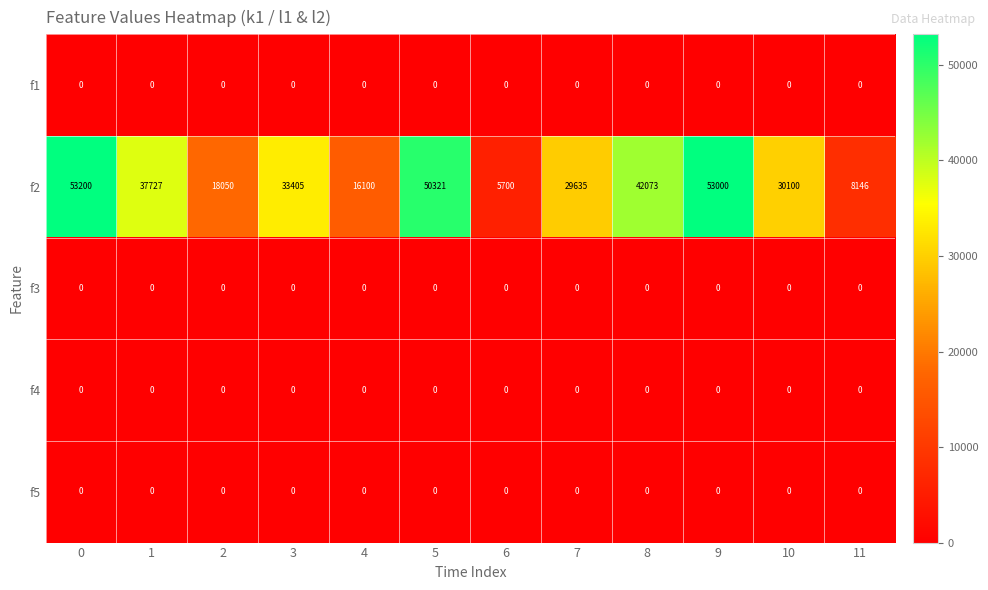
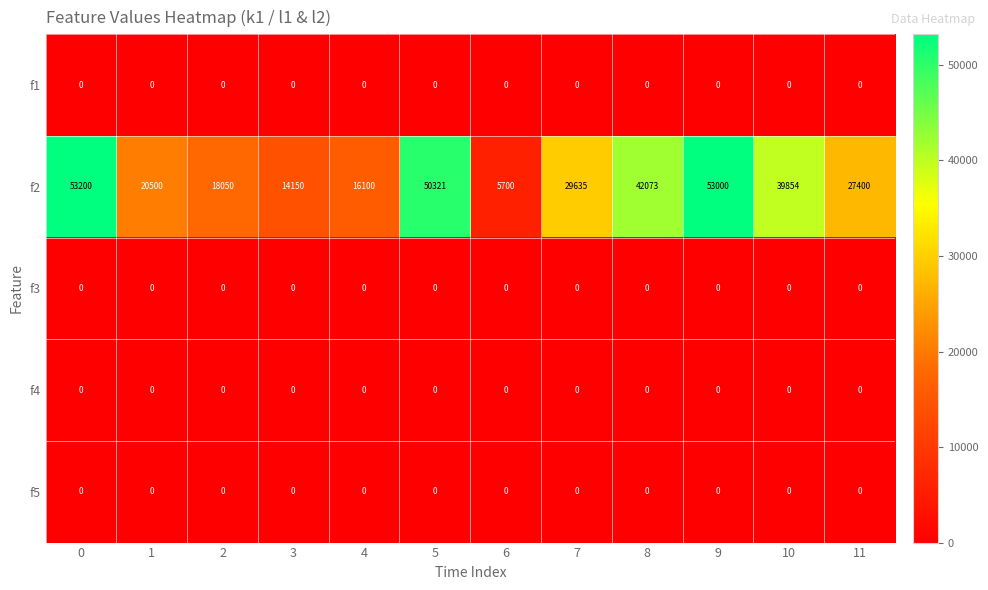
f2, 1: 37727 -> 20500
f2, 3: 33405 -> 14150
f2, 10: 30100 -> 39854
f2, 11: 8146 -> 27400
